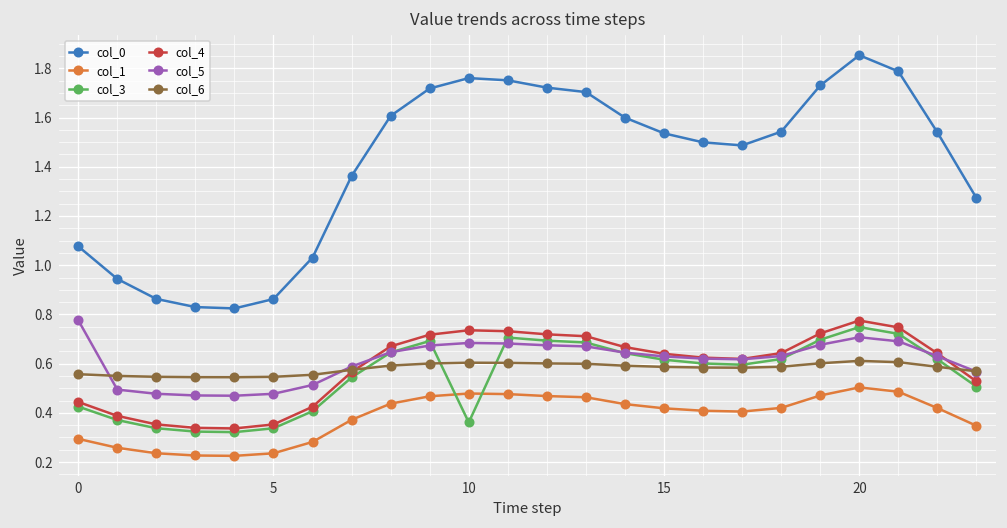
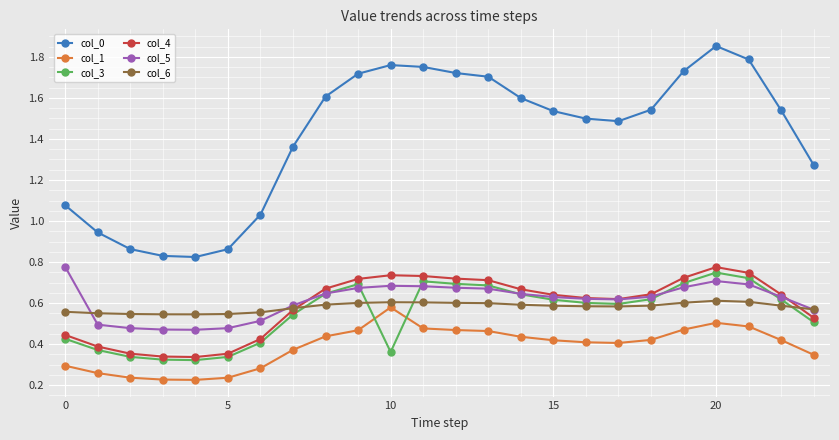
col_1, 10: 0.48 -> 0.58
